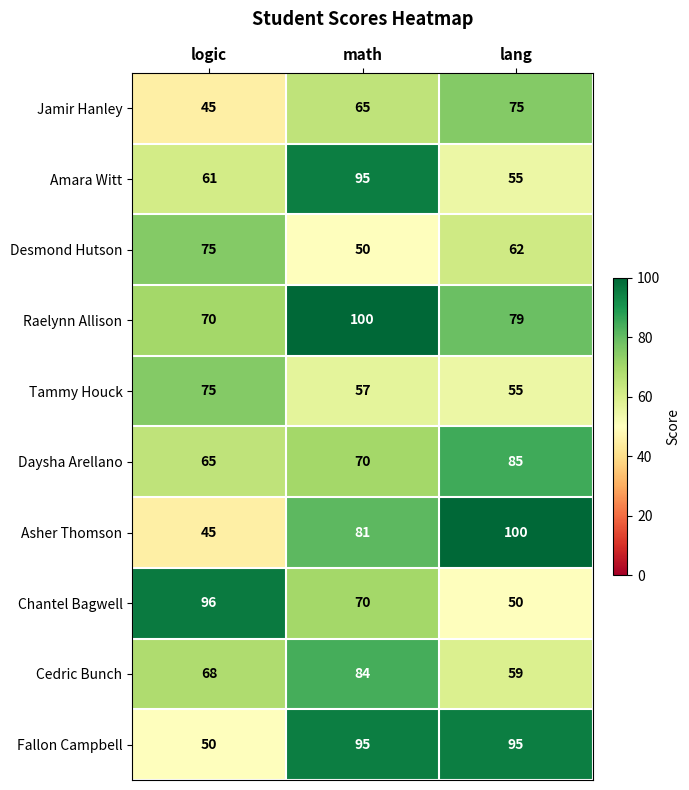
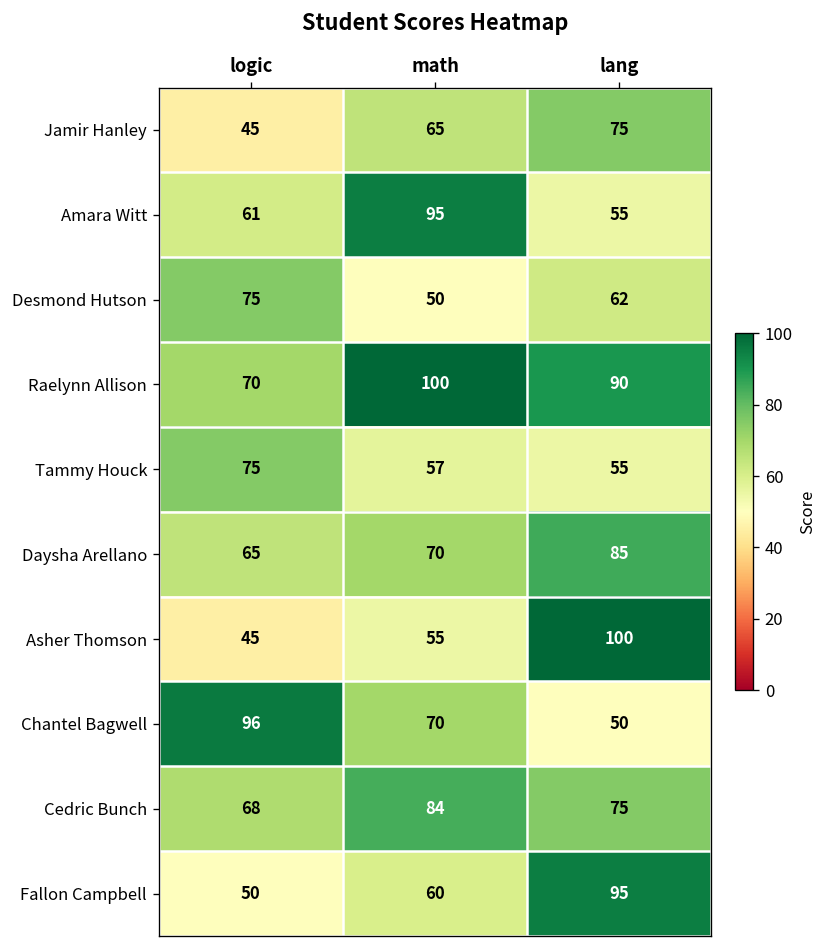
Raelynn Allison, lang: 79 -> 90
Asher Thomson, math: 81 -> 55
Cedric Bunch, lang: 59 -> 75
Fallon Campbell, math: 95 -> 60
